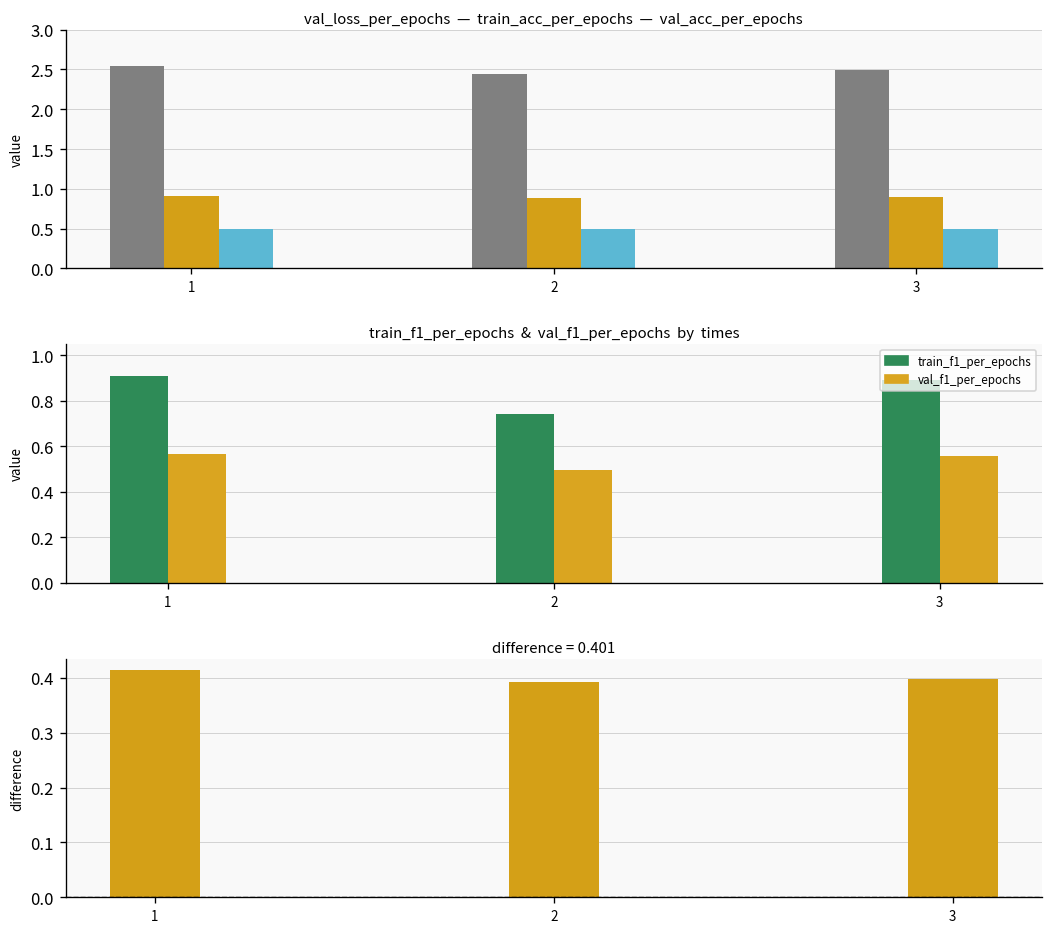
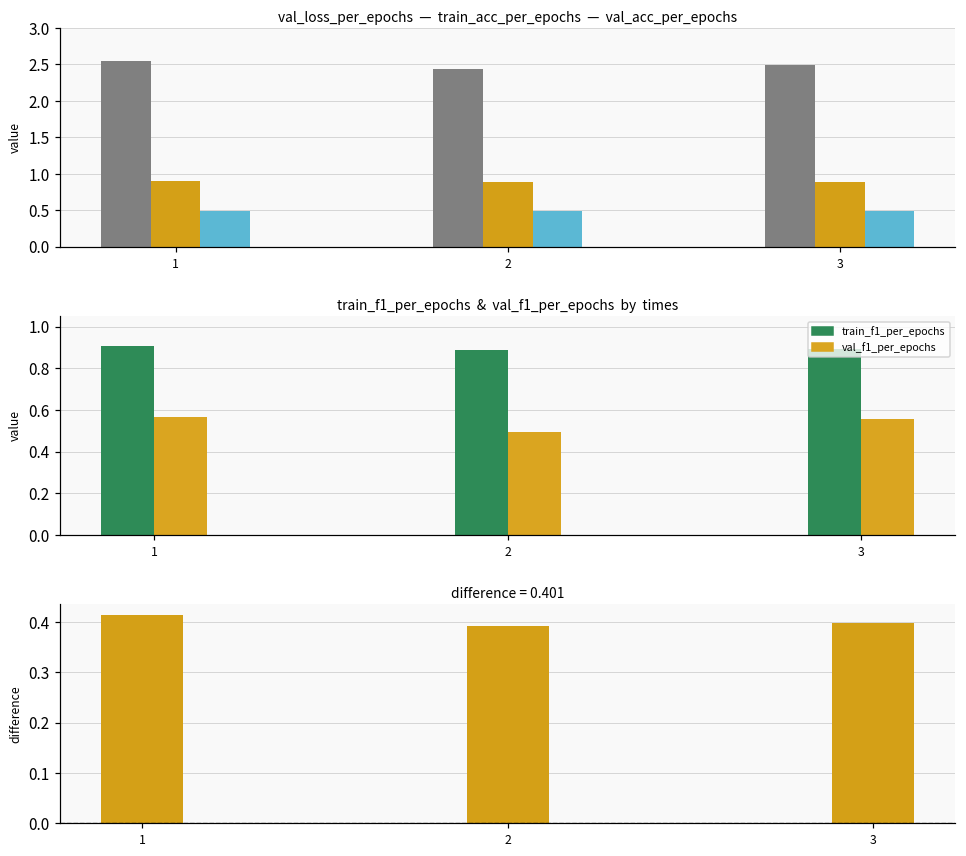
train_f1_per_epochs & val_f1_per_epochs by times, train_f1_per_epochs, 2: 0.74 -> 0.89
